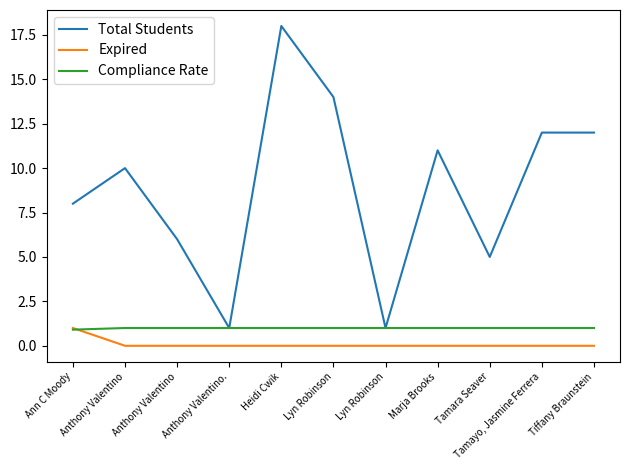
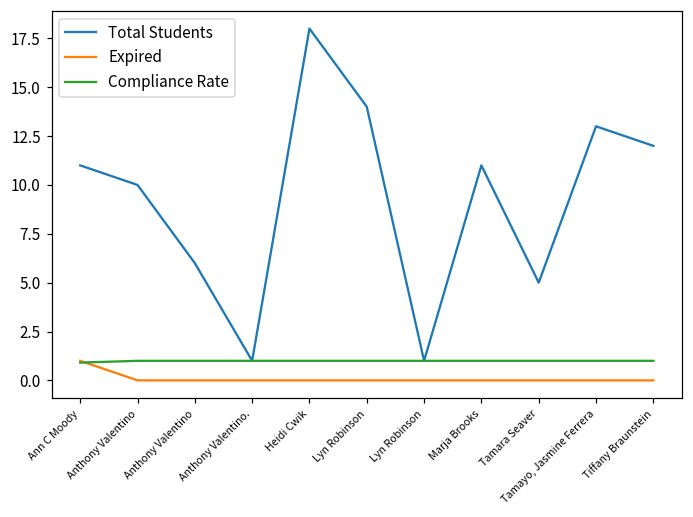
Total Students, Ann C Moody: 8 -> 11
Total Students, Tamayo, Jasmine Ferrera: 12 -> 13
